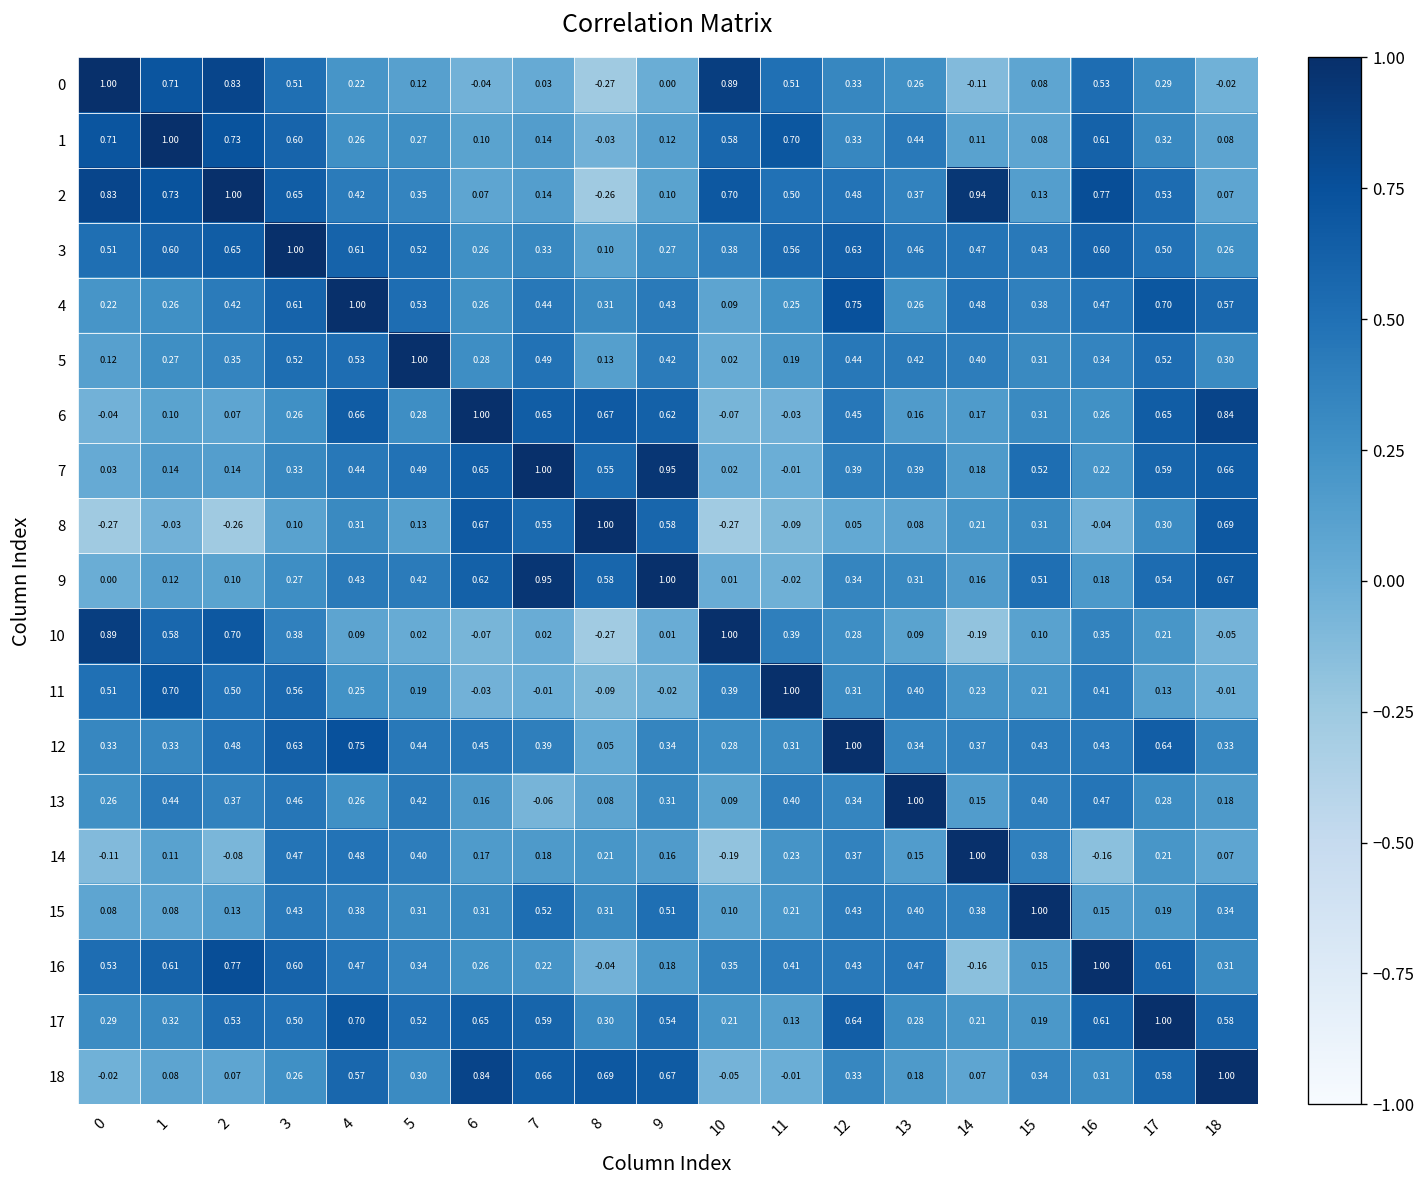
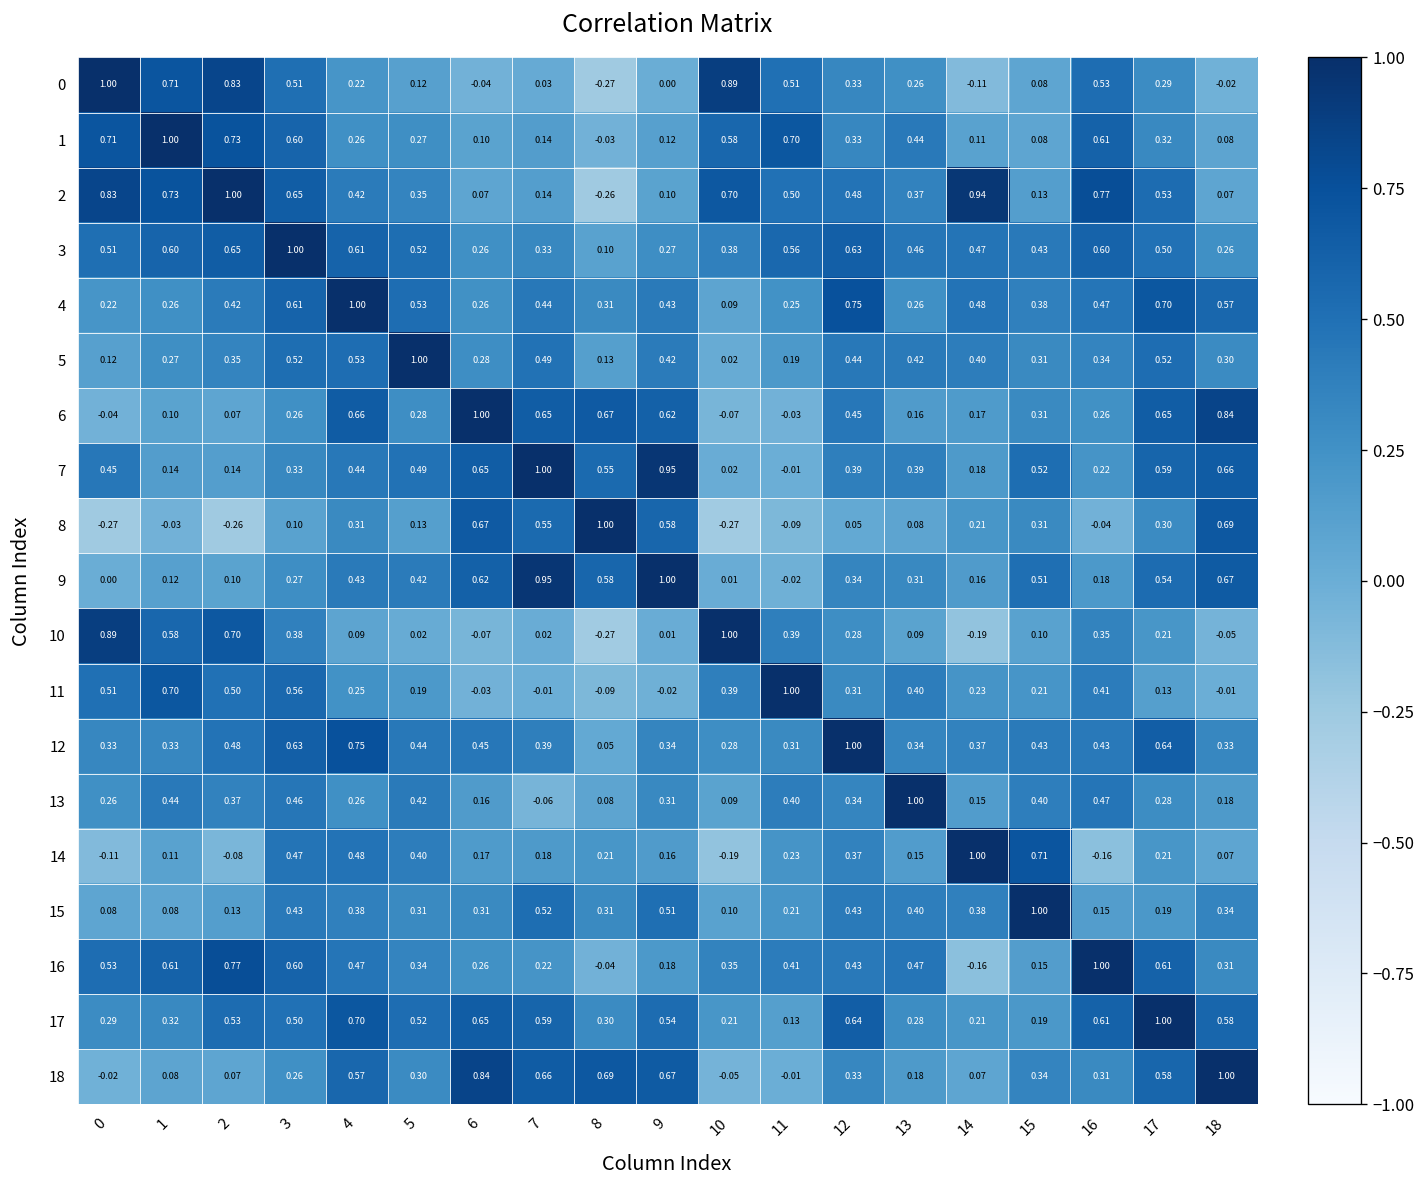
7, 0: 0.03 -> 0.45
14, 15: 0.38 -> 0.71
